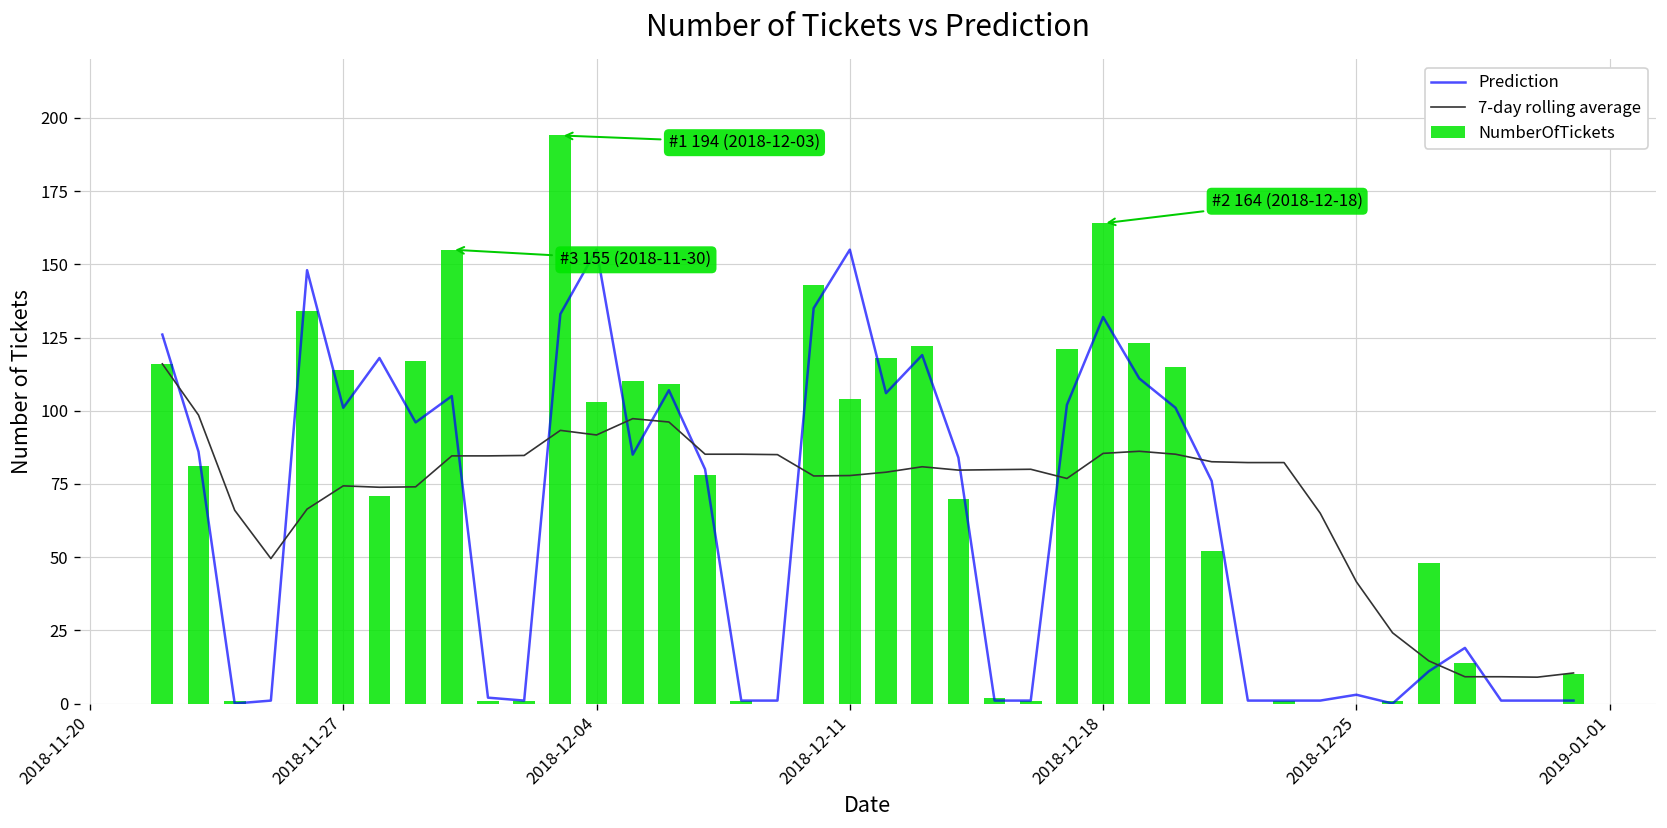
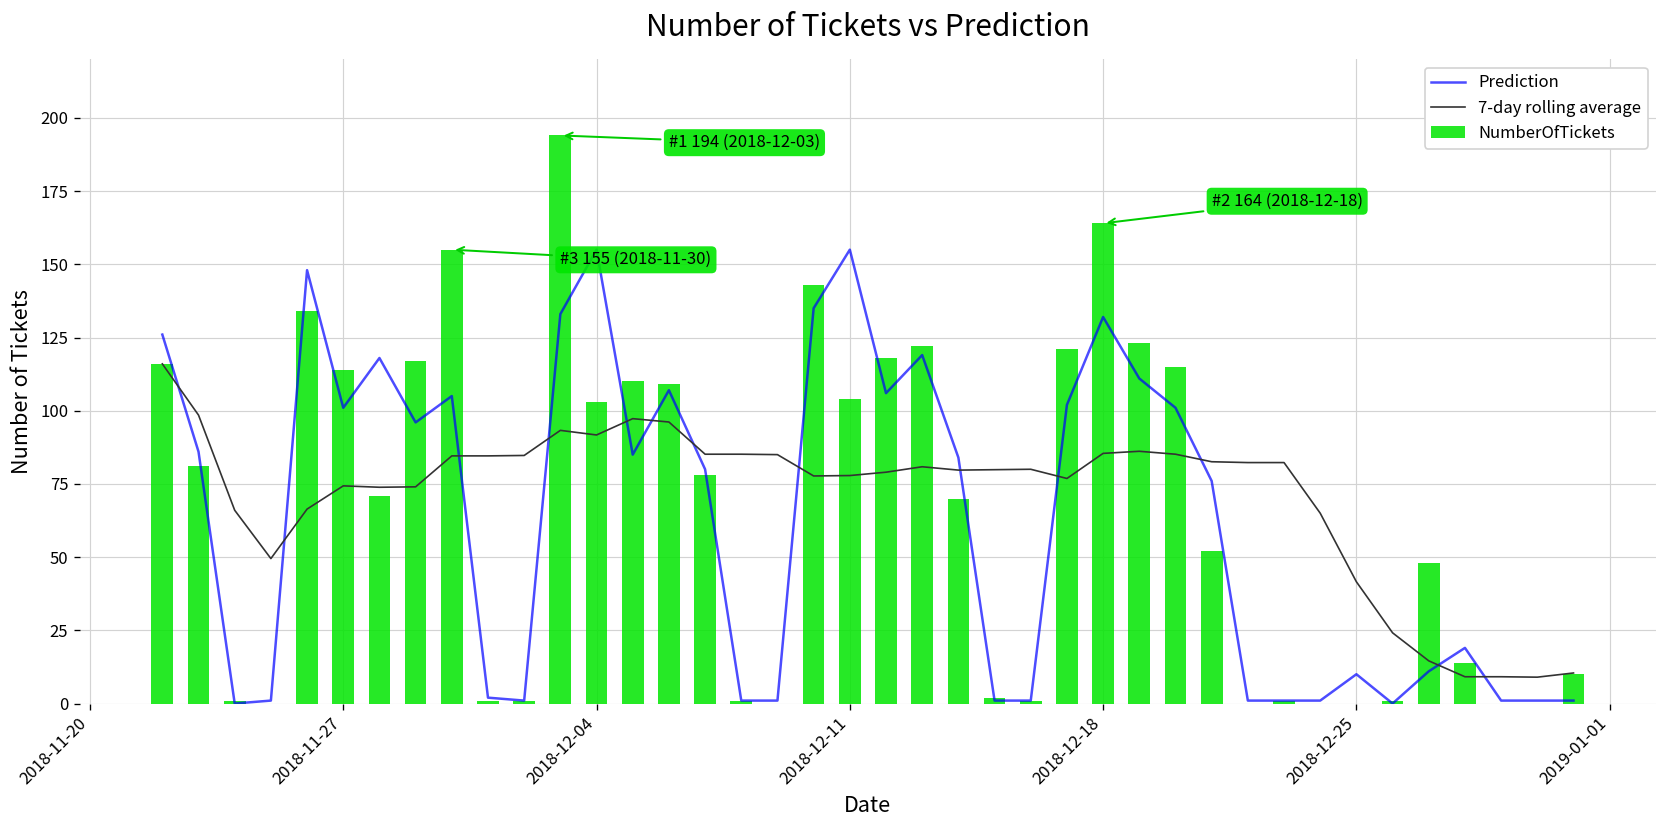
Prediction, 2018-12-25: 3 -> 10
